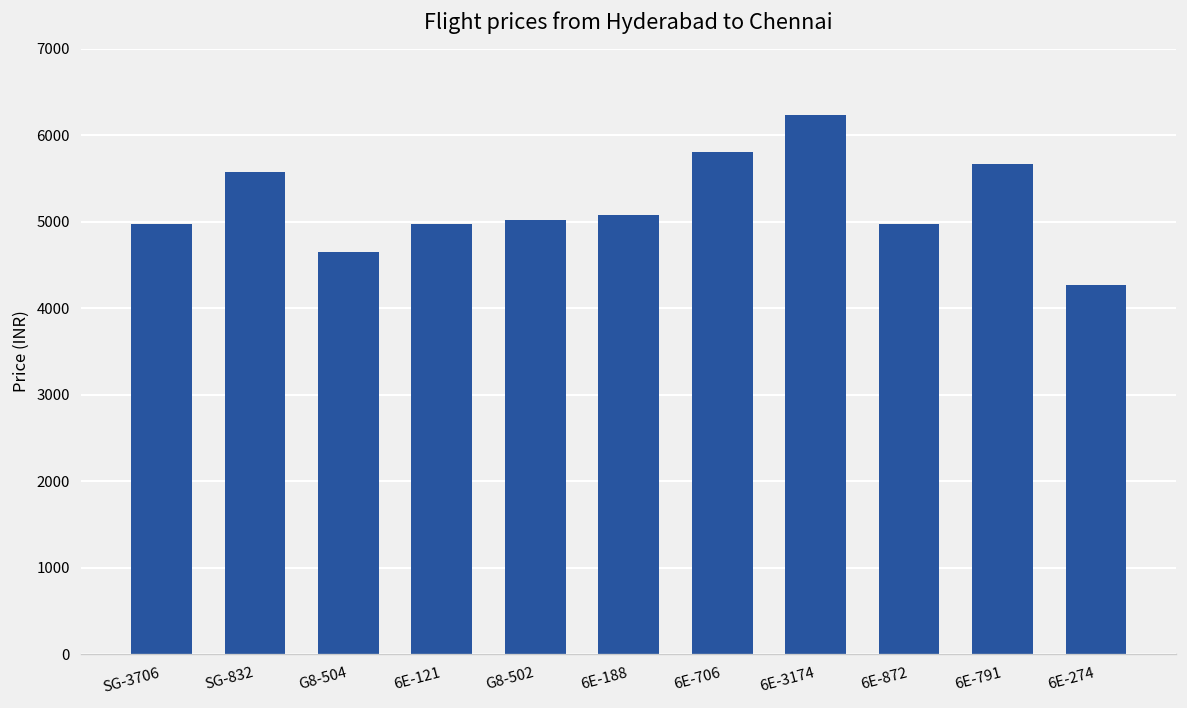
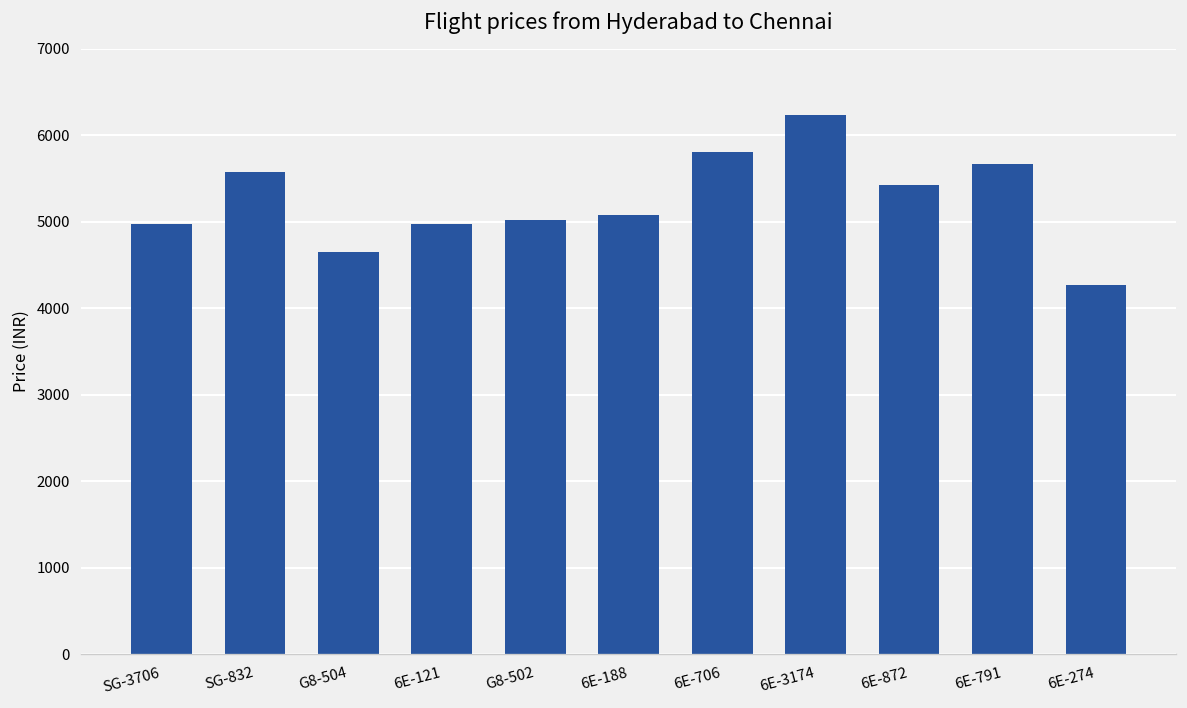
6E-872: 5000 -> 5400
